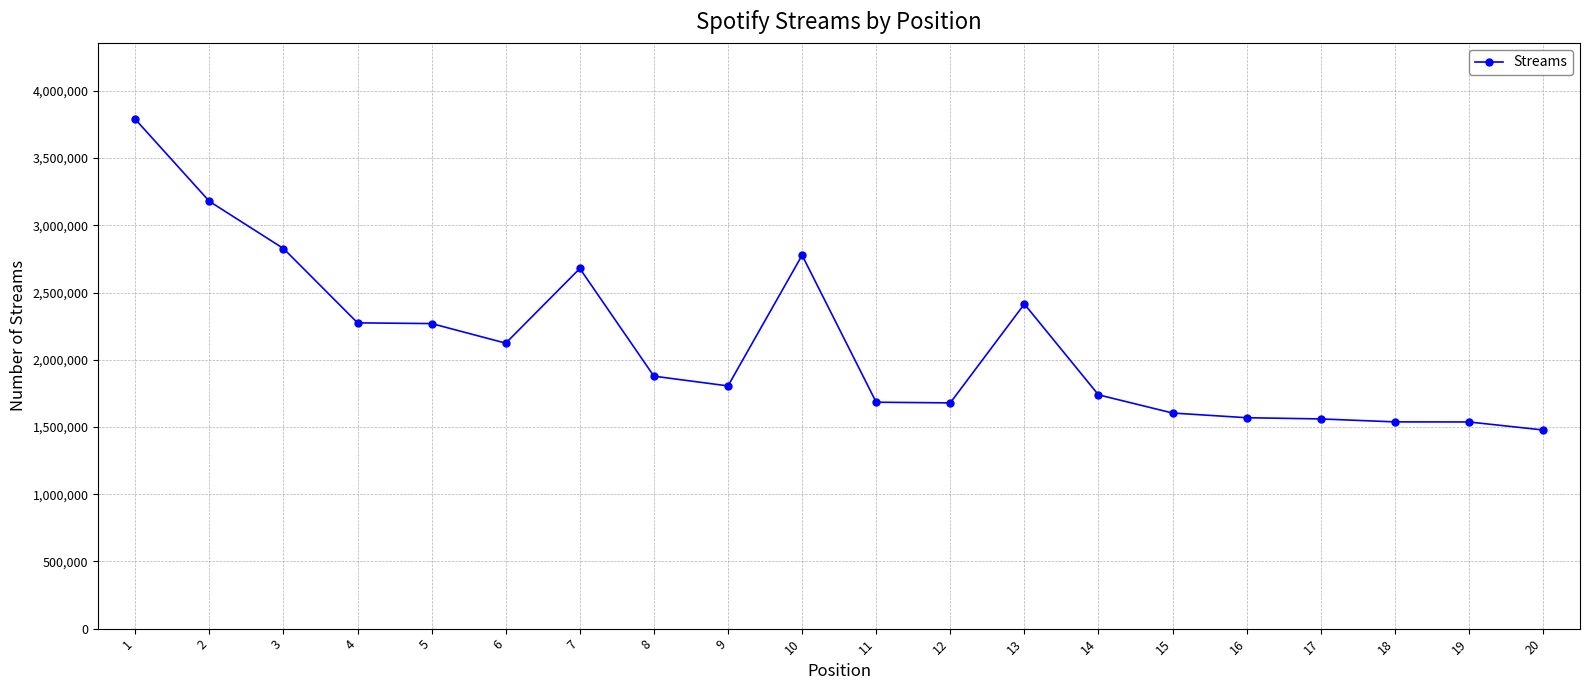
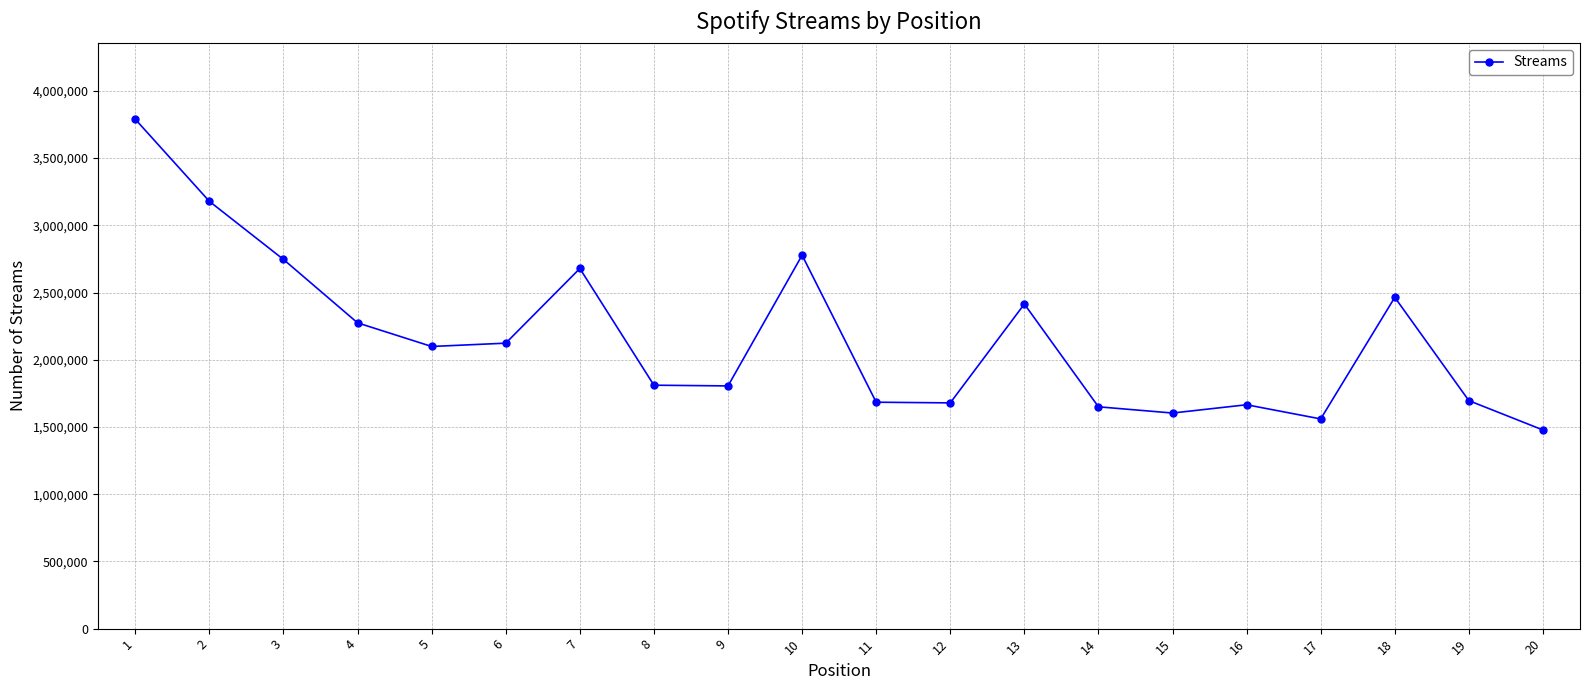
3: 2,830,000 -> 2,750,000
5: 2,270,000 -> 2,100,000
8: 1,880,000 -> 1,810,000
14: 1,740,000 -> 1,650,000
16: 1,570,000 -> 1,670,000
18: 1,540,000 -> 2,460,000
19: 1,540,000 -> 1,700,000
